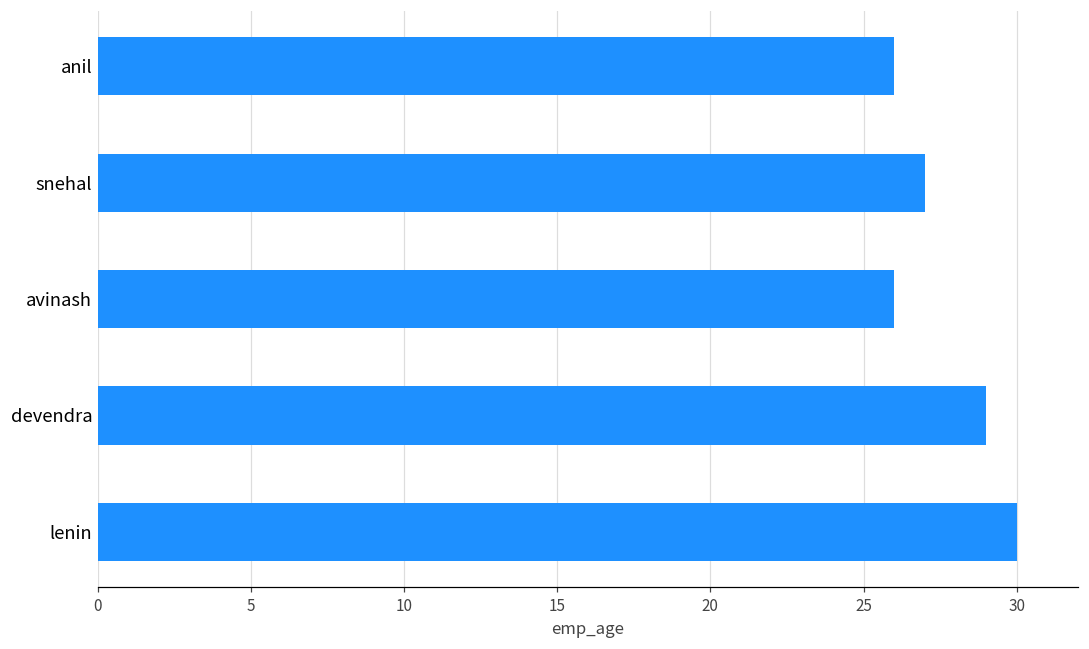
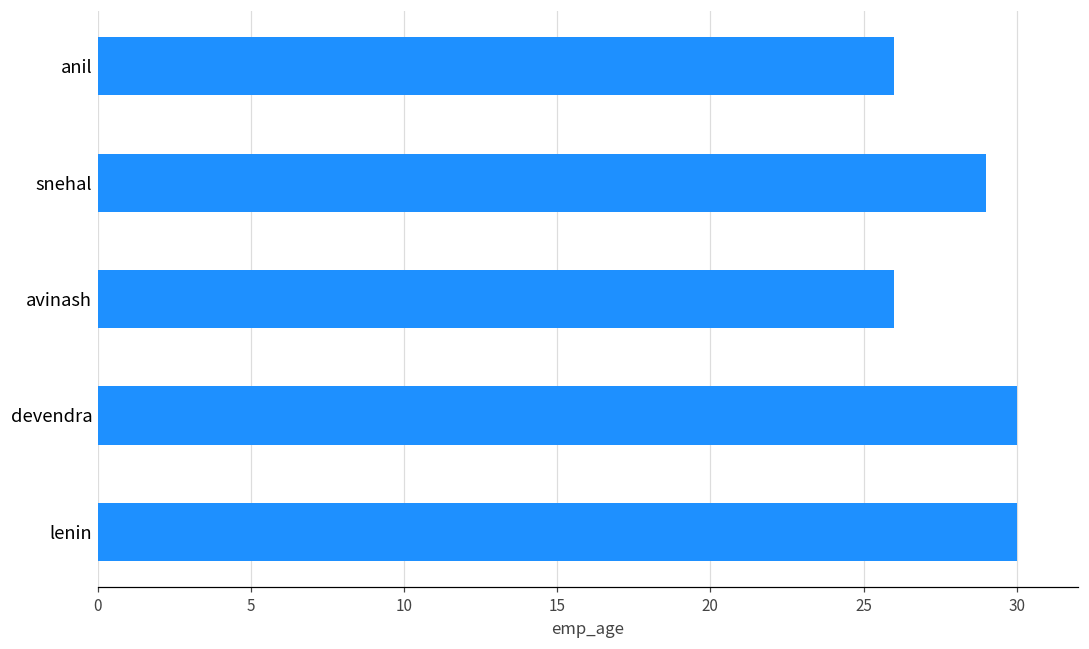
snehal: 27 -> 29
devendra: 29 -> 30
